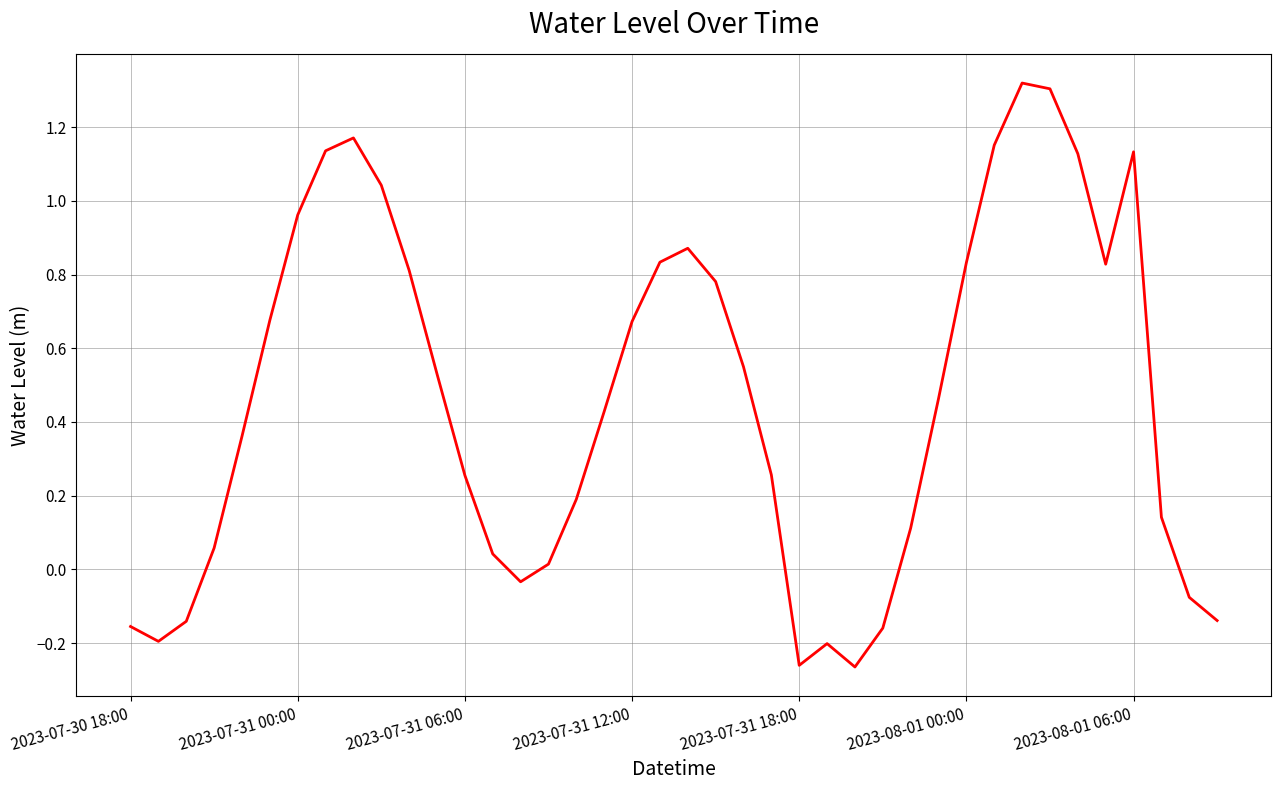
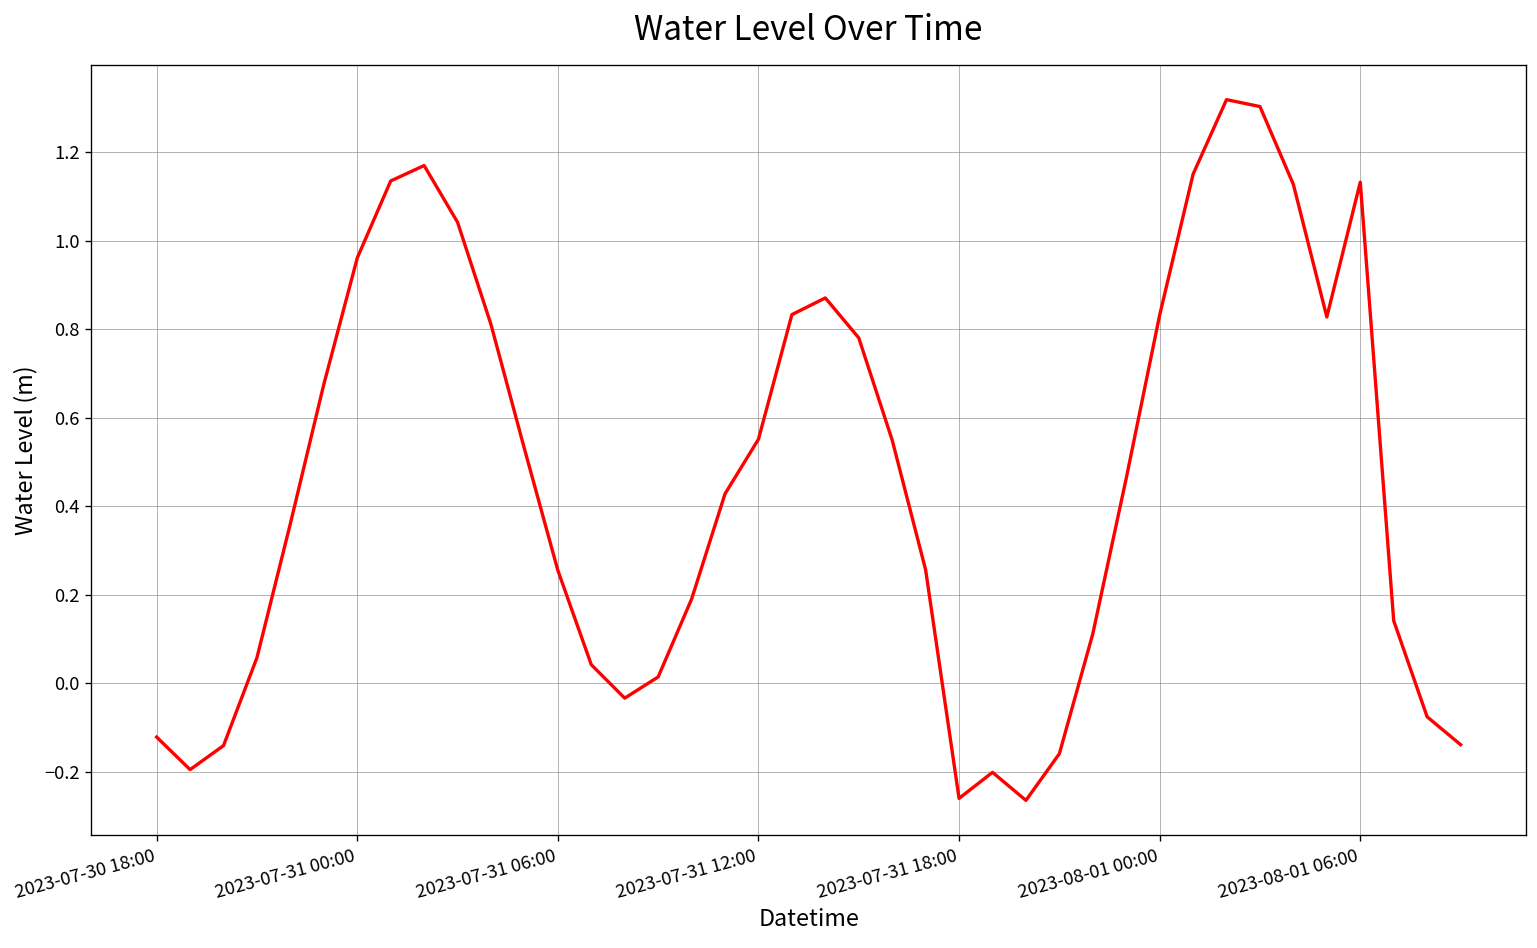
2023-07-30 18:00: -0.15 -> -0.12
2023-07-31 12:00: 0.67 -> 0.55
